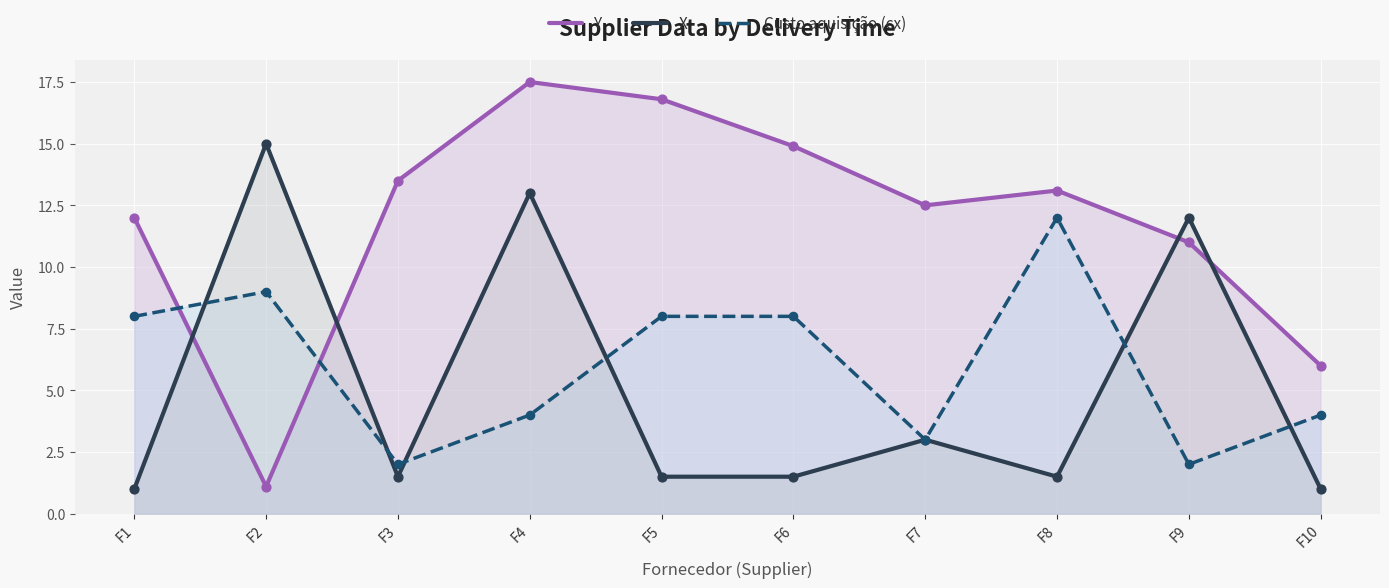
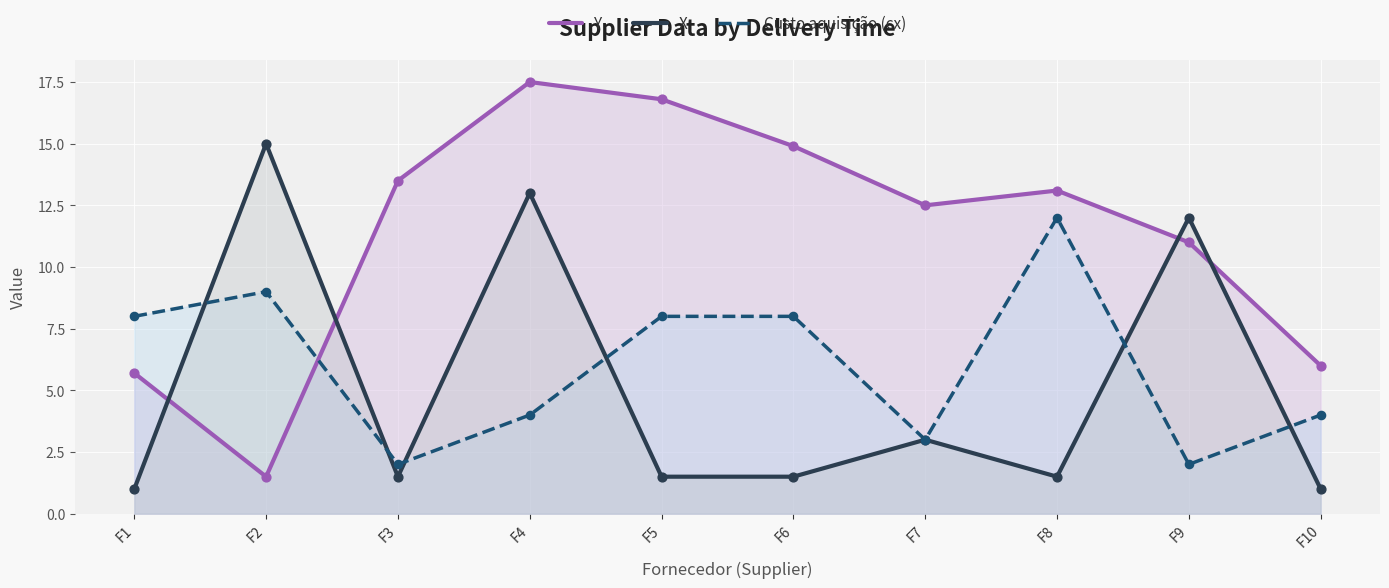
Y, F1: 12.0 -> 5.7
Y, F2: 1.1 -> 1.5
